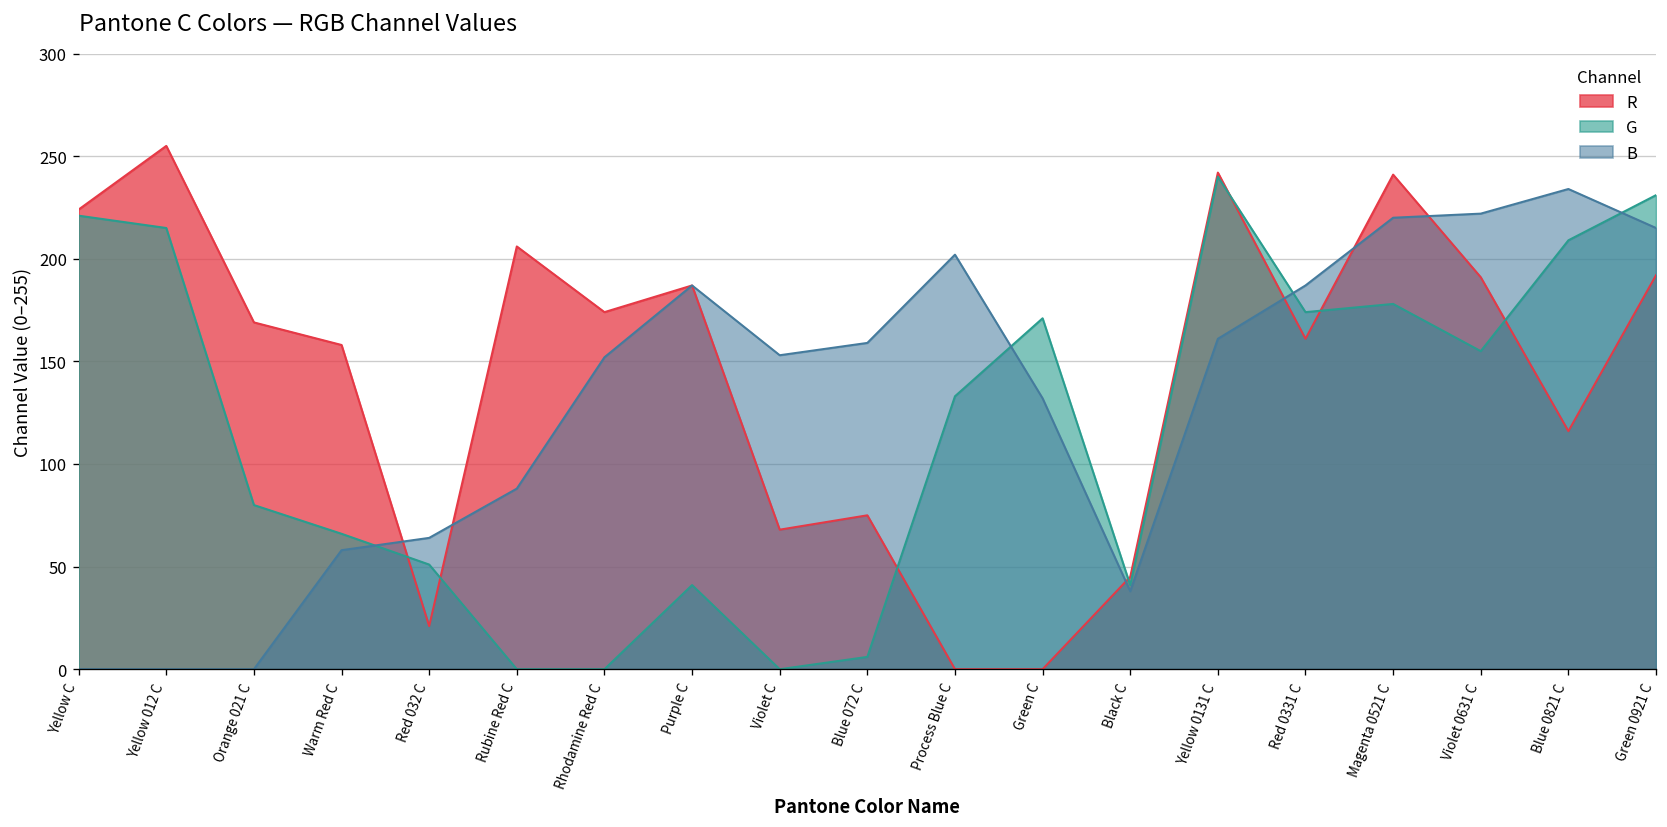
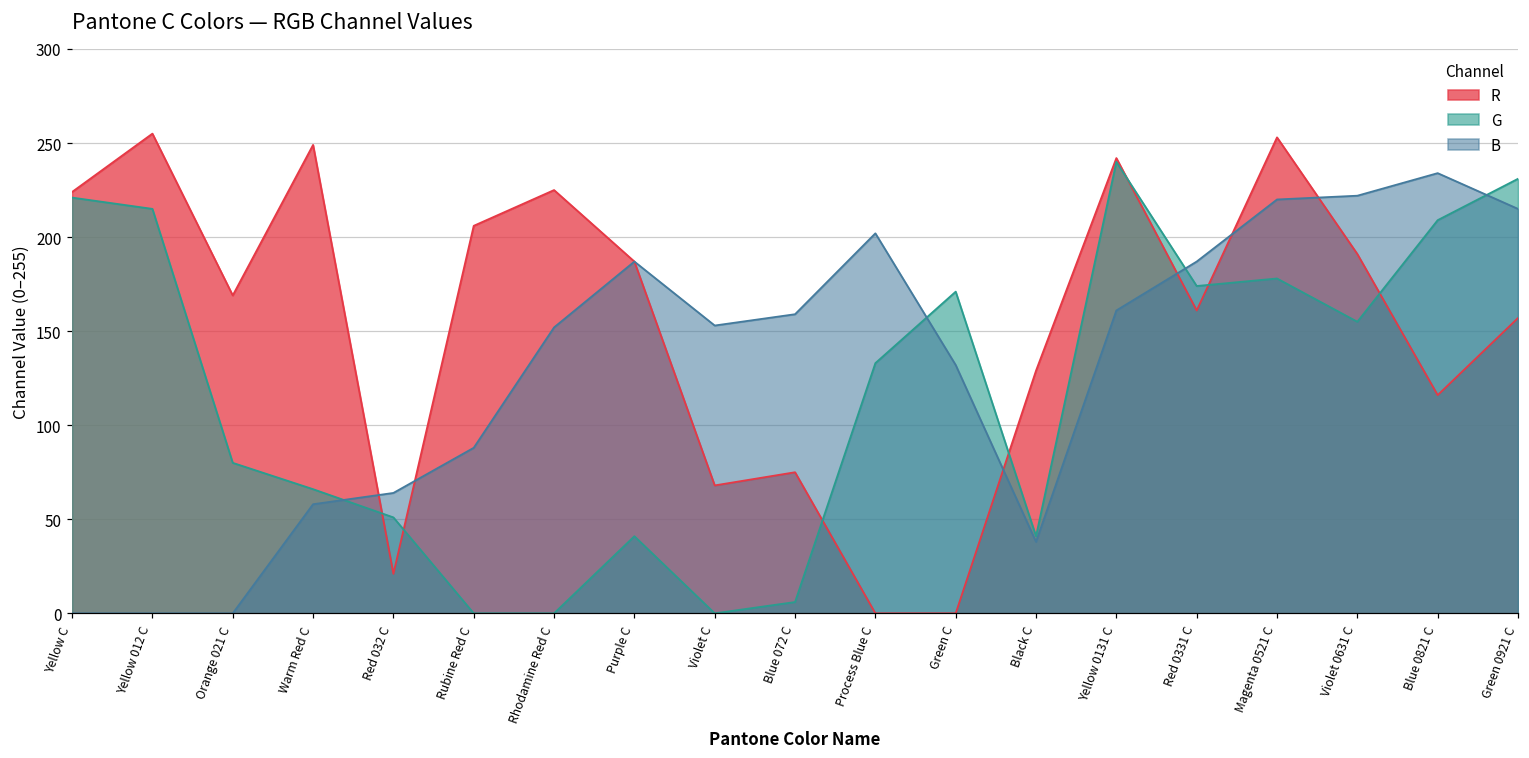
R, Warm Red C: 158 -> 249
R, Rhodamine Red C: 174 -> 225
R, Black C: 45 -> 129
R, Magenta 0521 C: 241 -> 253
R, Green 0921 C: 192 -> 157
